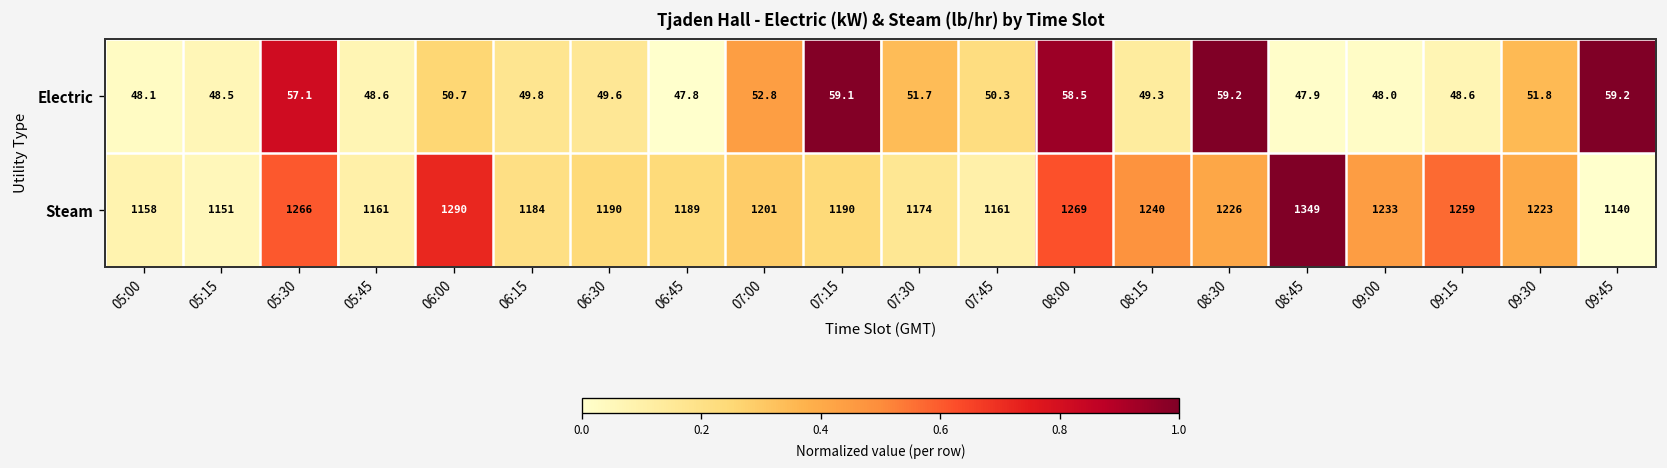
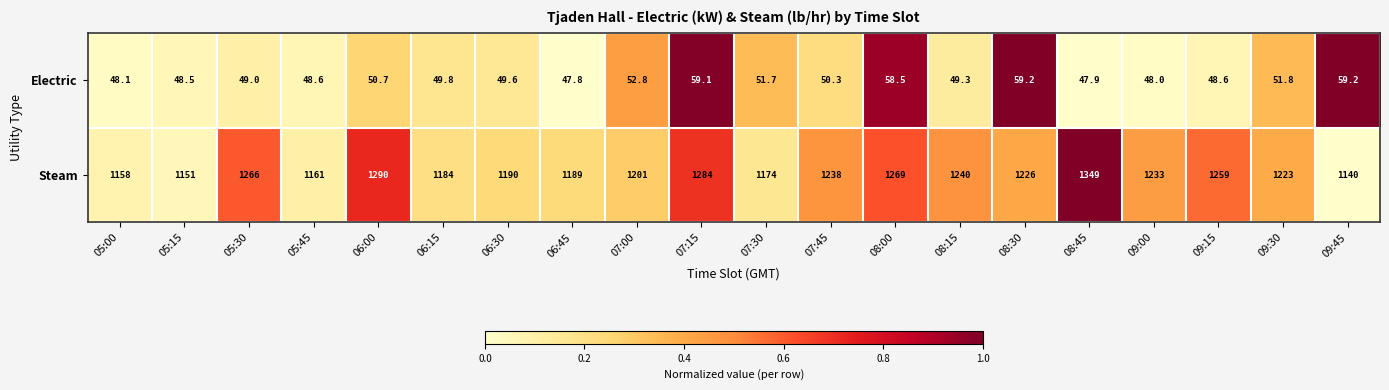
Electric, 05:30: 57.1 -> 49.0
Steam, 07:15: 1190 -> 1284
Steam, 07:45: 1161 -> 1238
